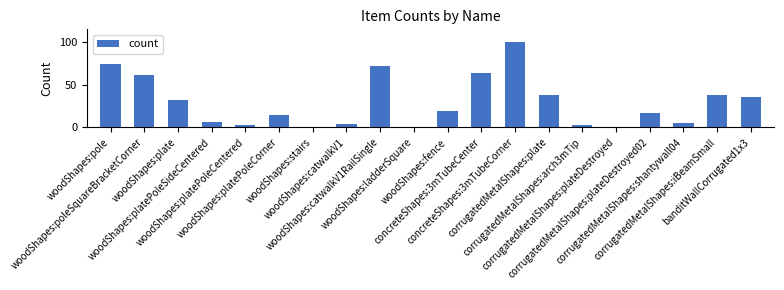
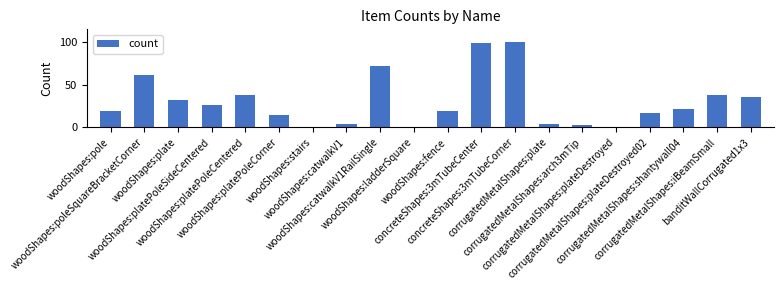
woodShapes:pole: 70 -> 20
woodShapes:platePoleSideCentered: 10 -> 30
woodShapes:platePoleCentered: 0 -> 40
concreteShapes:3mTubeCenter: 60 -> 100
corrugatedMetalShapes:plate: 40 -> 0
corrugatedMetalShapes:shantywall04: 10 -> 20
